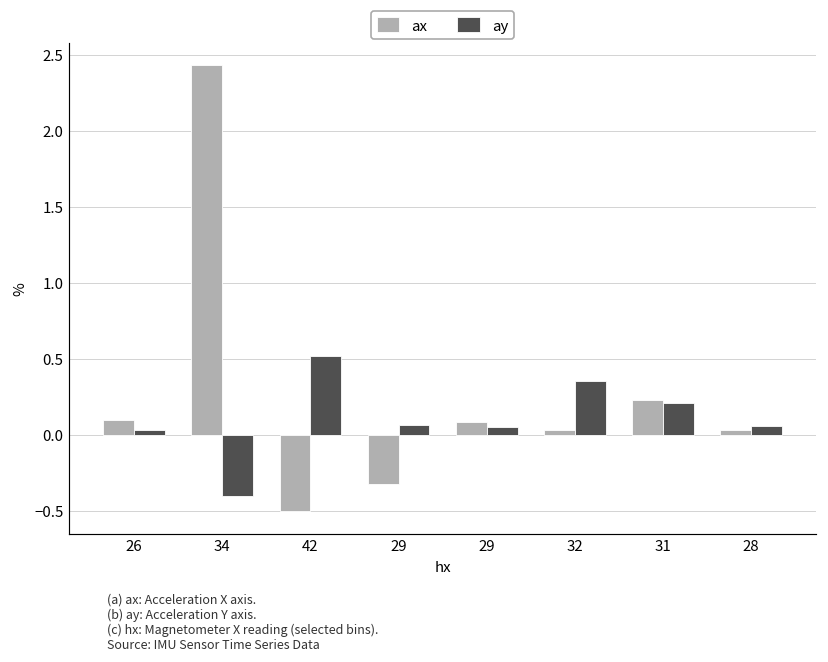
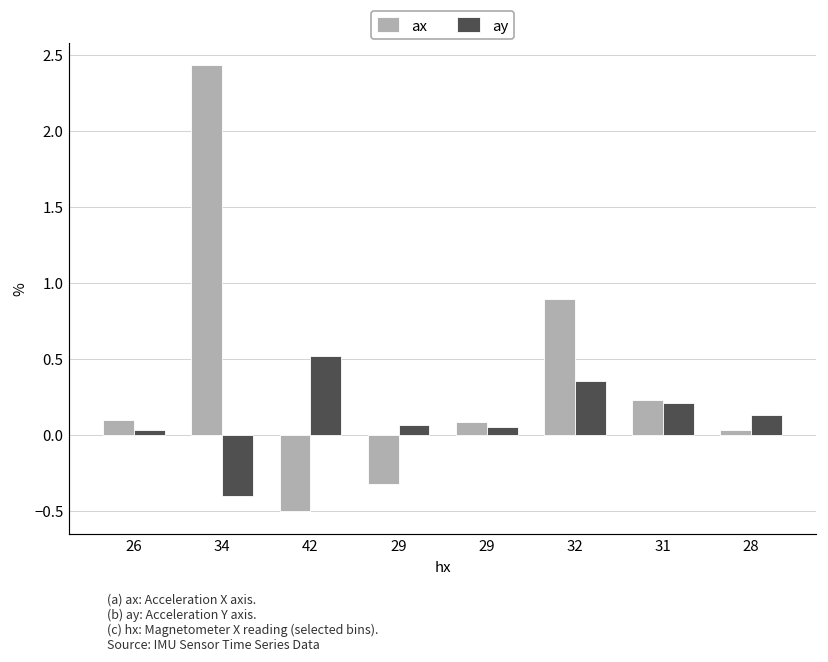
ax, 32: 0.03 -> 0.90
ay, 28: 0.06 -> 0.13
